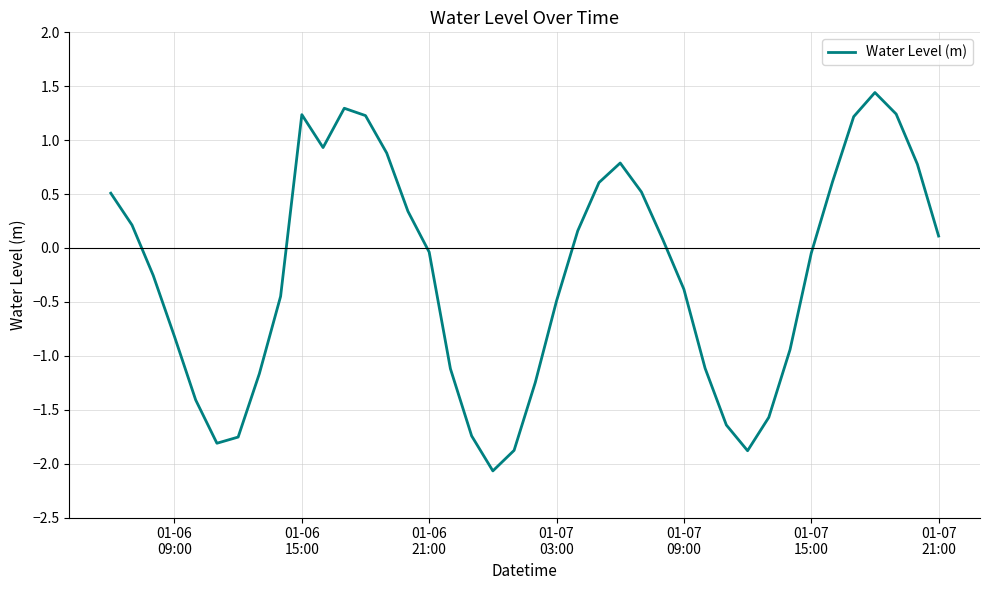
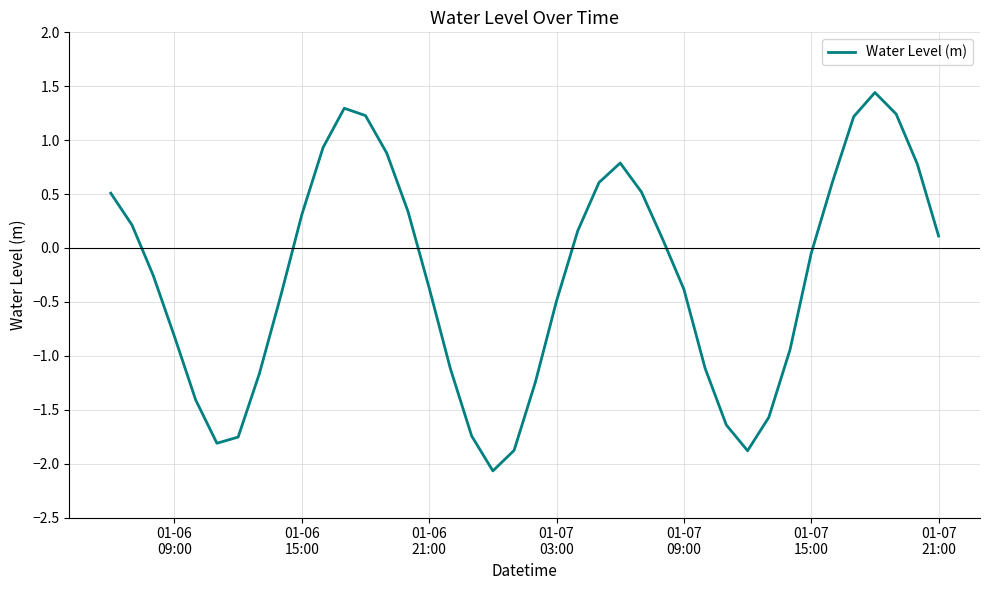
01-06 15:00: 1.24 -> 0.31
01-06 21:00: -0.04 -> -0.37
